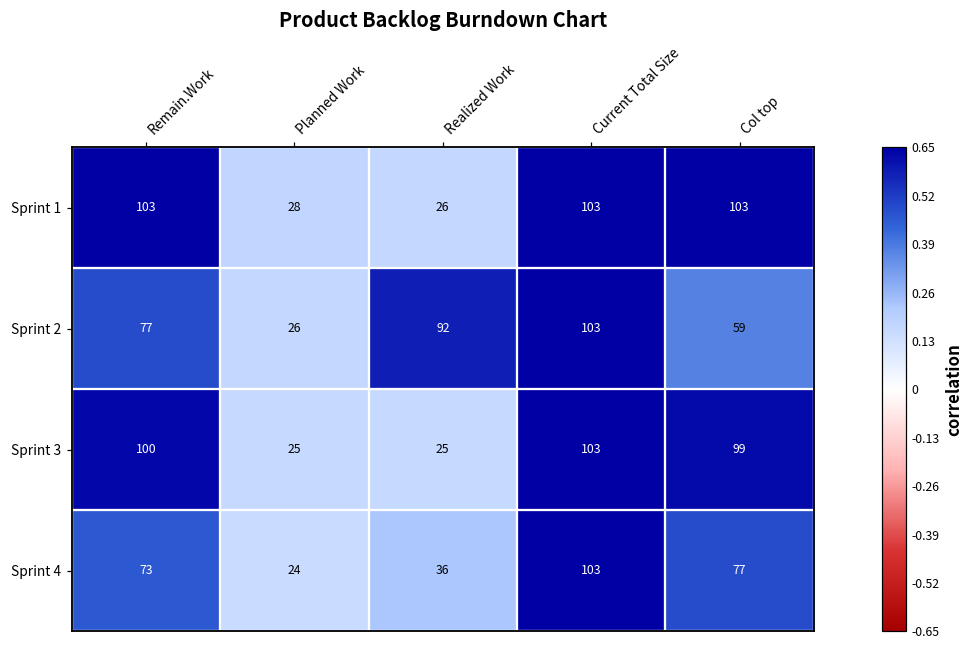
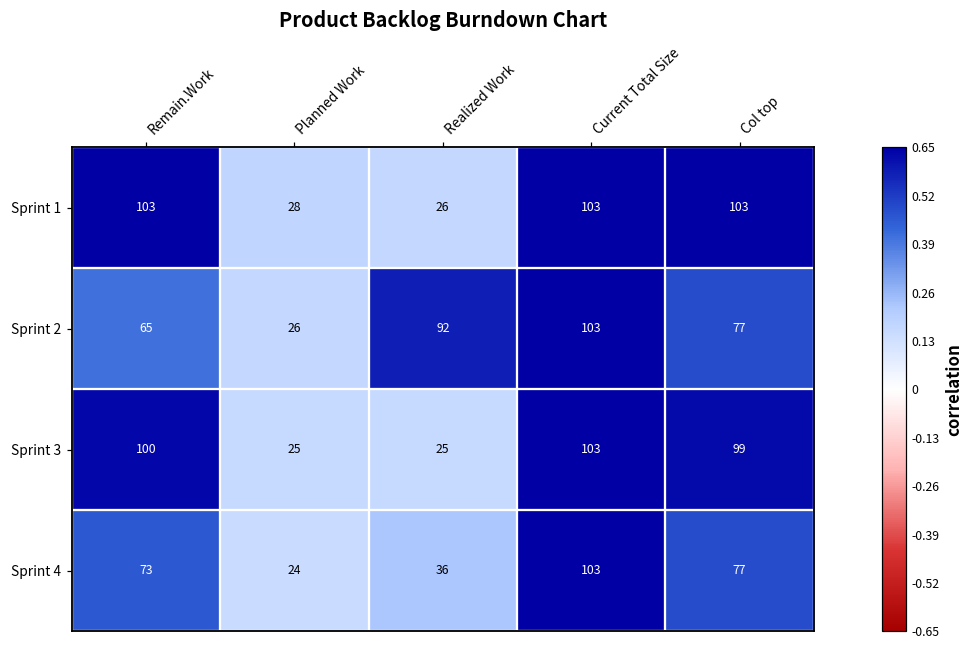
Sprint 2, Remain.Work: 77 -> 65
Sprint 2, Col top: 59 -> 77
